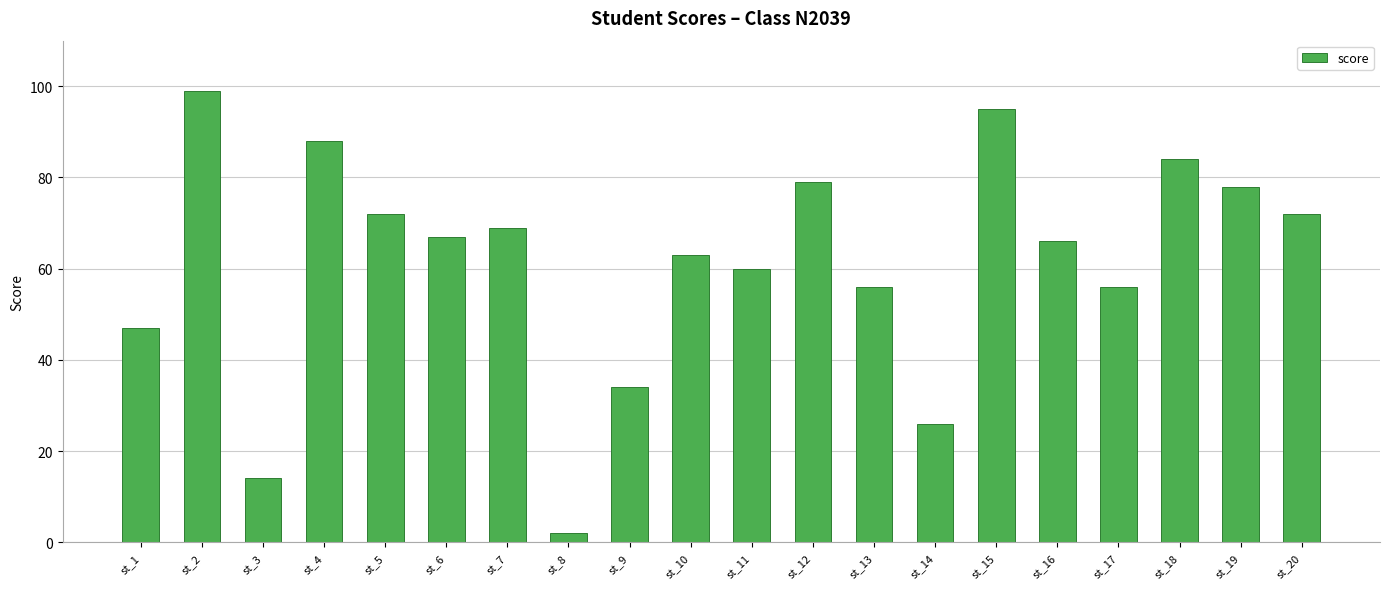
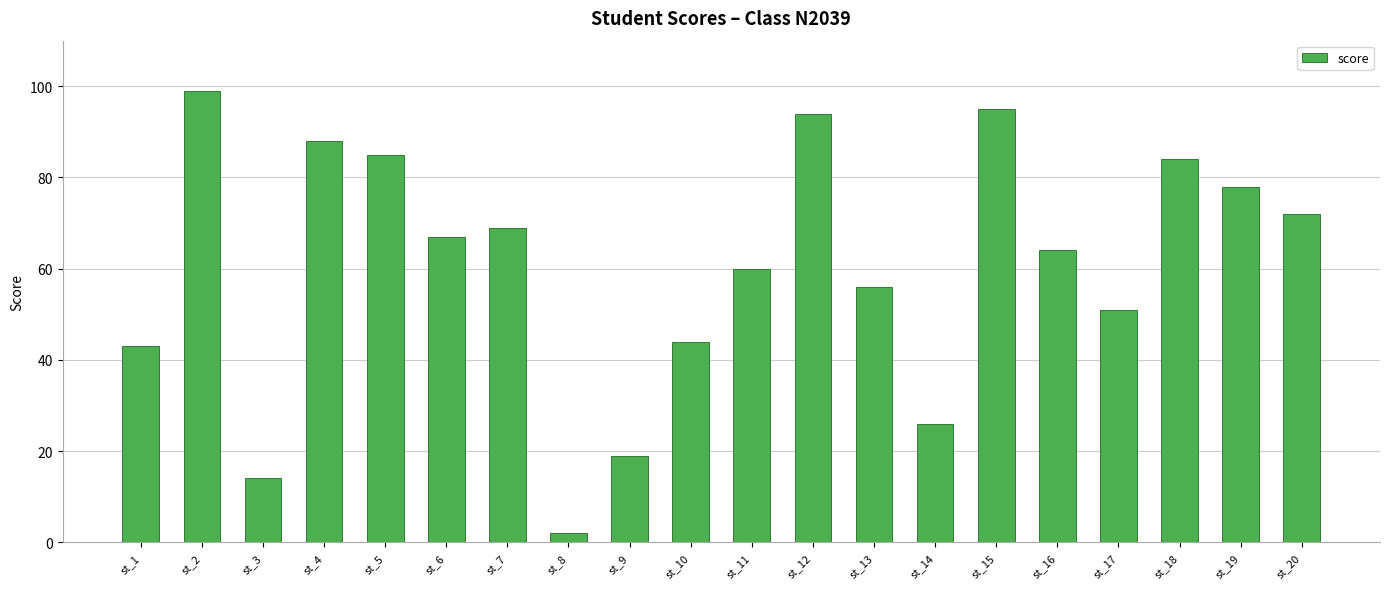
st_1: 47 -> 43
st_5: 72 -> 85
st_9: 34 -> 19
st_10: 63 -> 44
st_12: 79 -> 94
st_16: 66 -> 64
st_17: 56 -> 51
